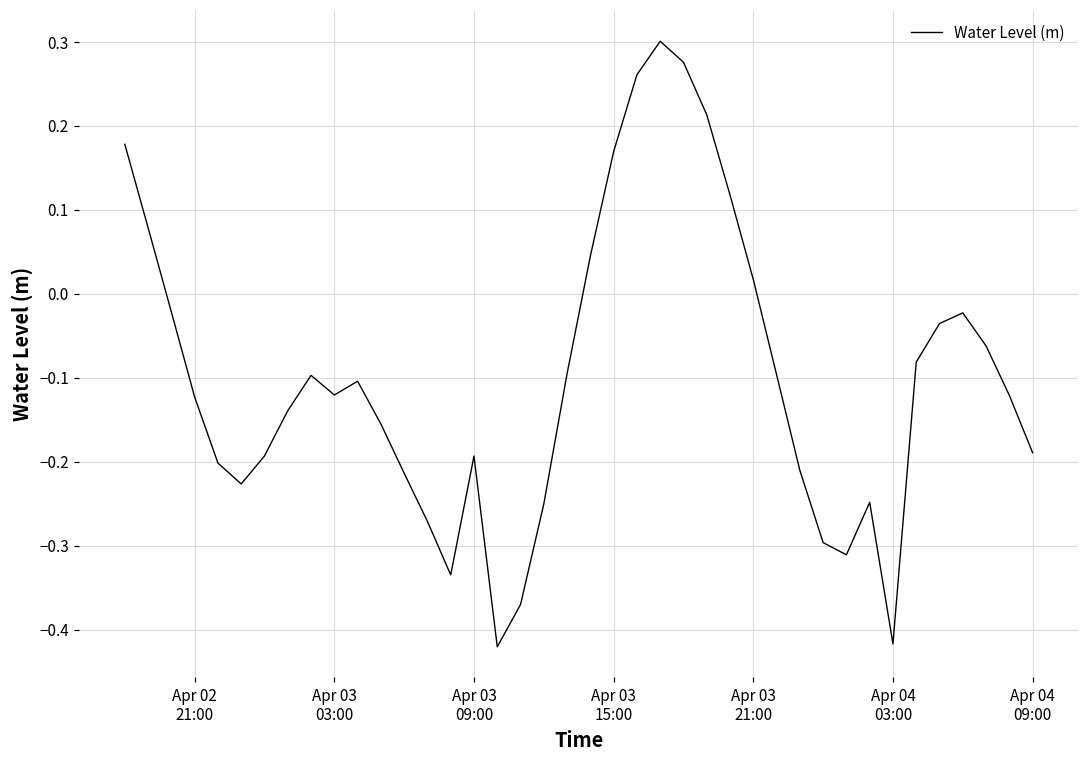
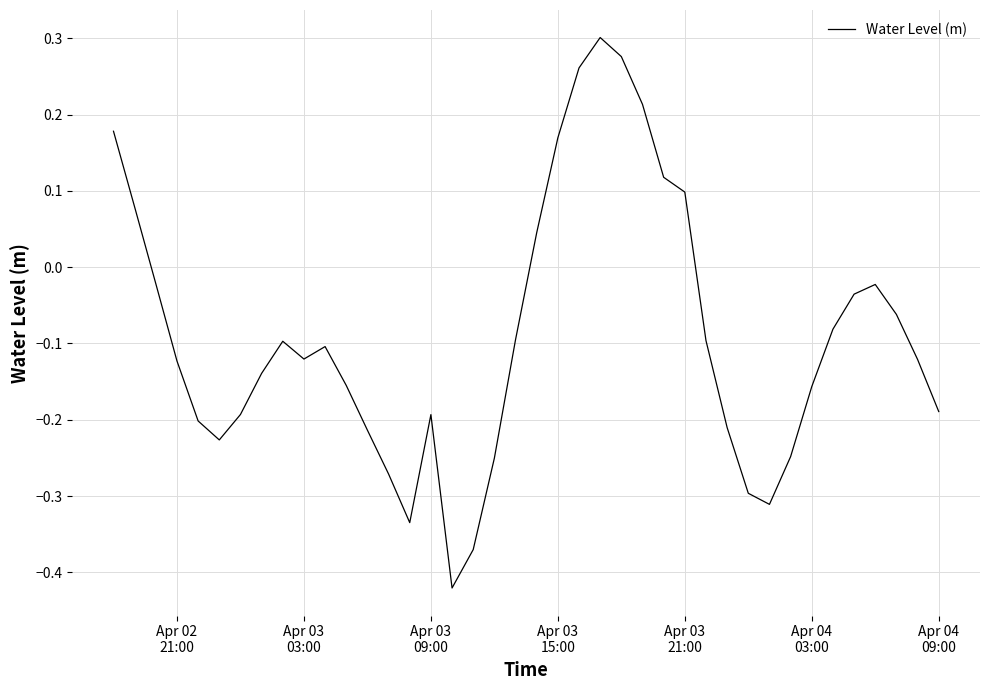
Apr 03 21:00: 0.02 -> 0.10
Apr 04 03:00: -0.42 -> -0.16
